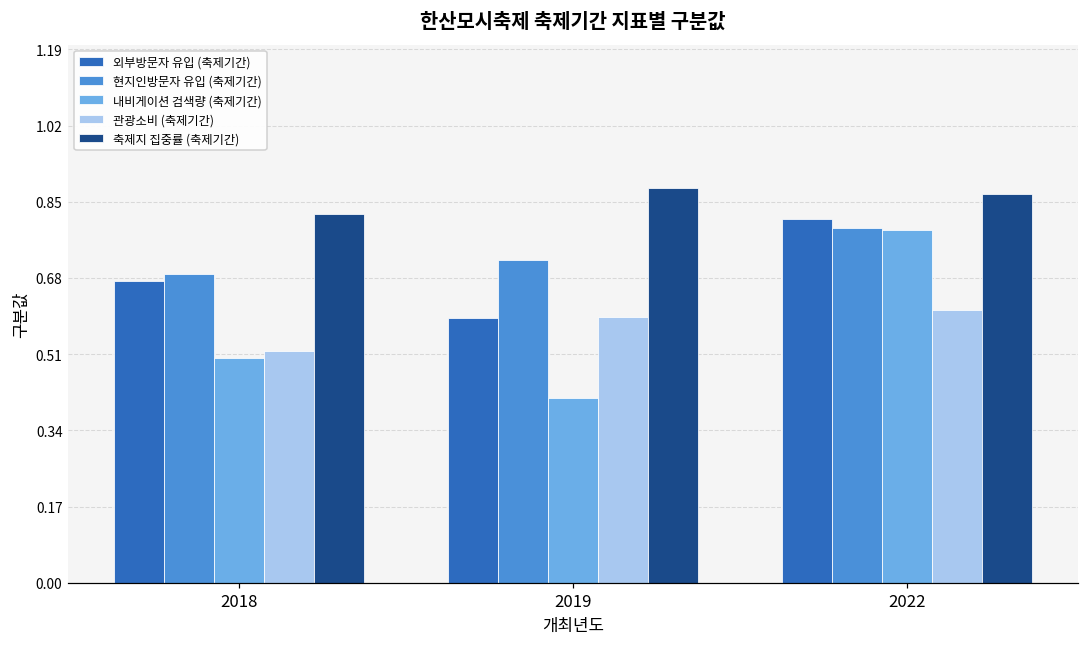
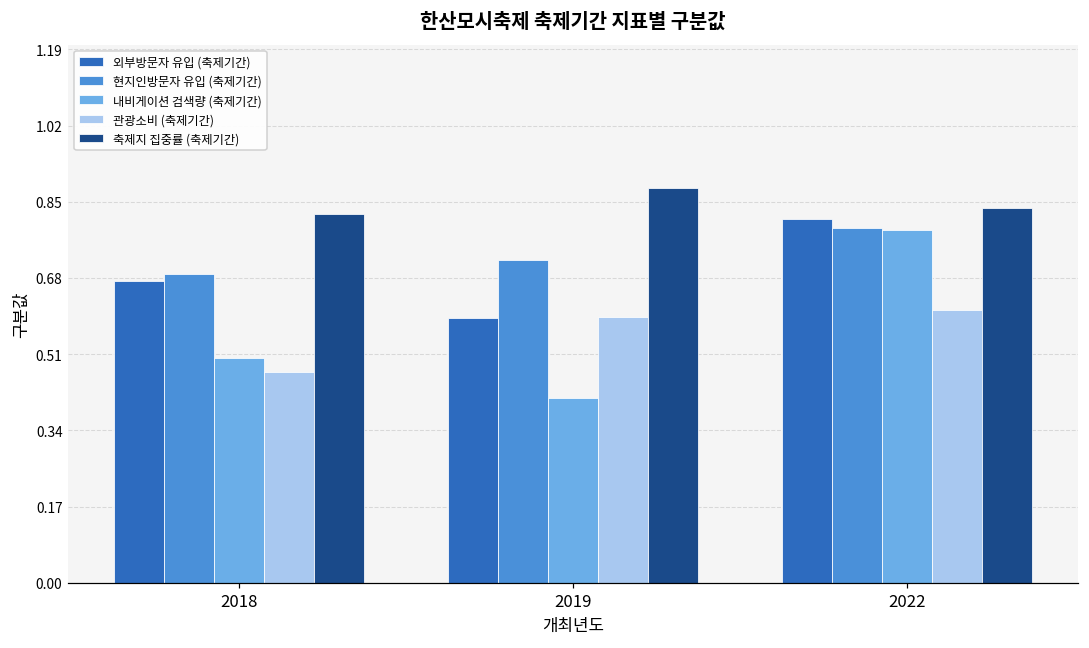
관광소비 (축제기간), 2018: 0.52 -> 0.47
축제지 집중률 (축제기간), 2022: 0.87 -> 0.84
